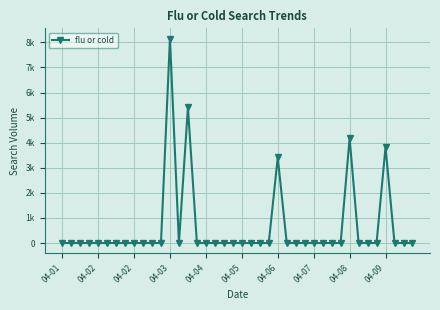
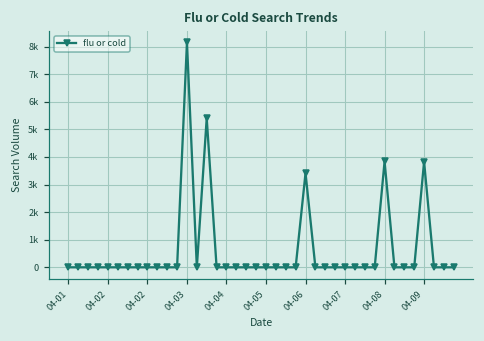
04-08: 4200 -> 3800
